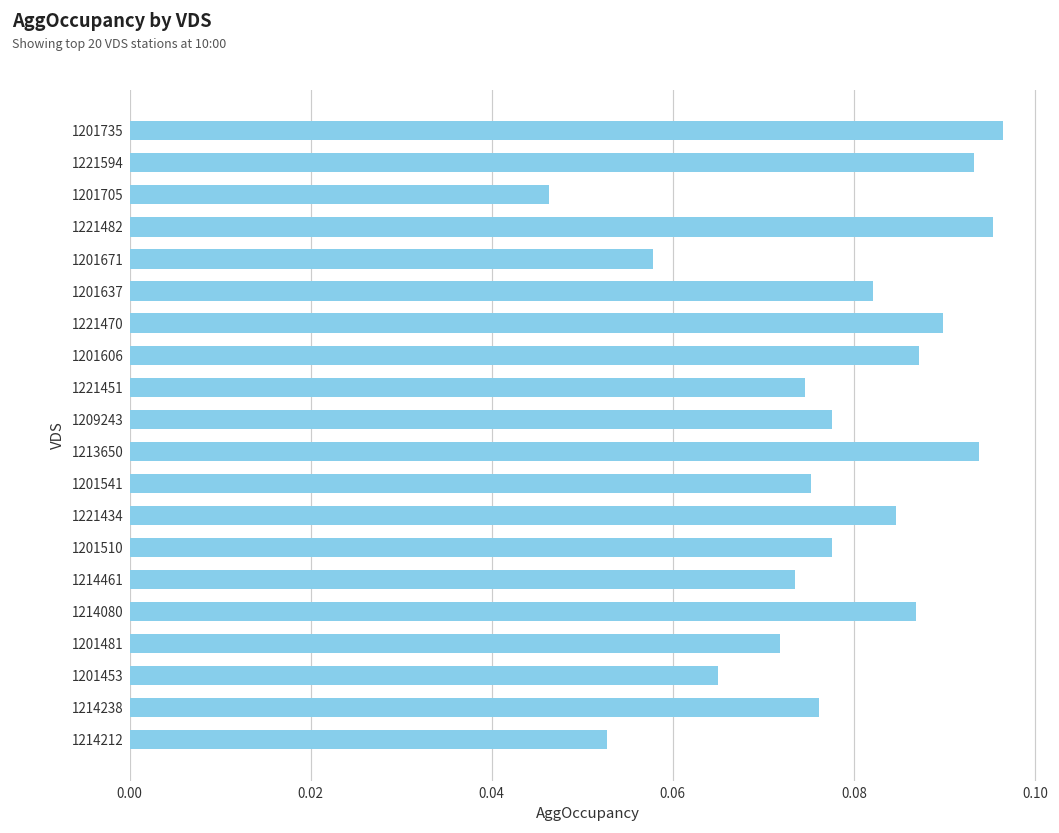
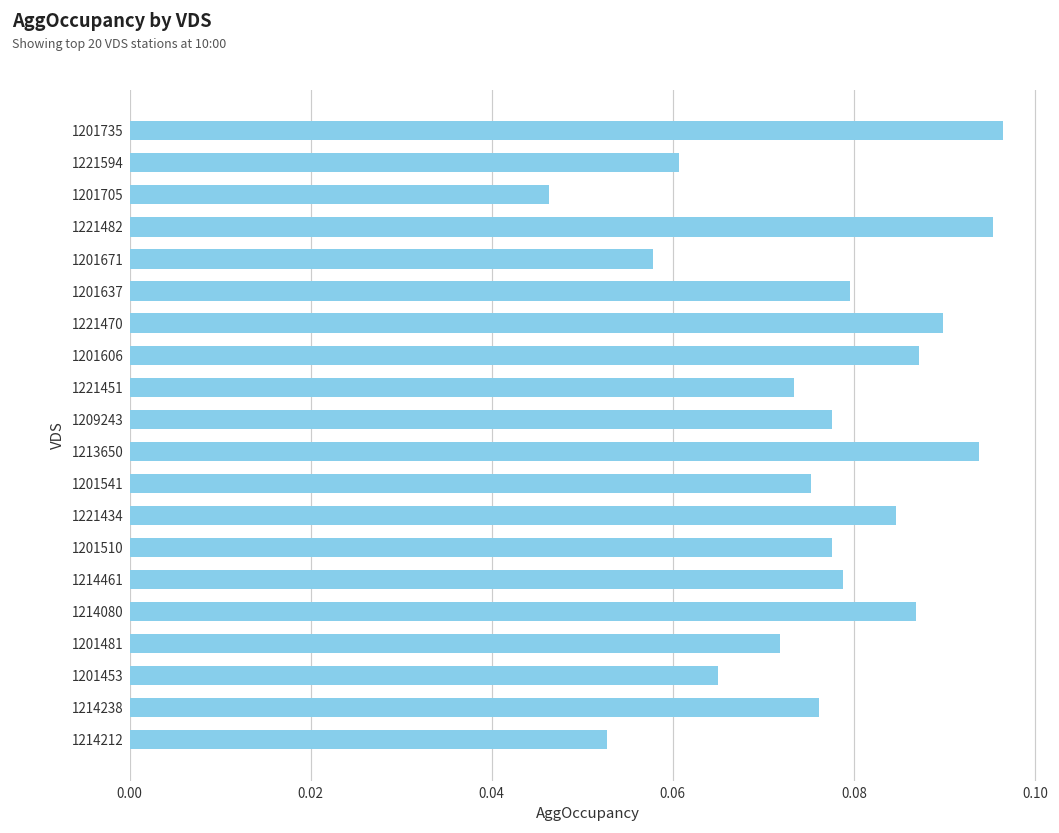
1221594: 0.093 -> 0.061
1201637: 0.082 -> 0.080
1221451: 0.075 -> 0.073
1214461: 0.074 -> 0.079
